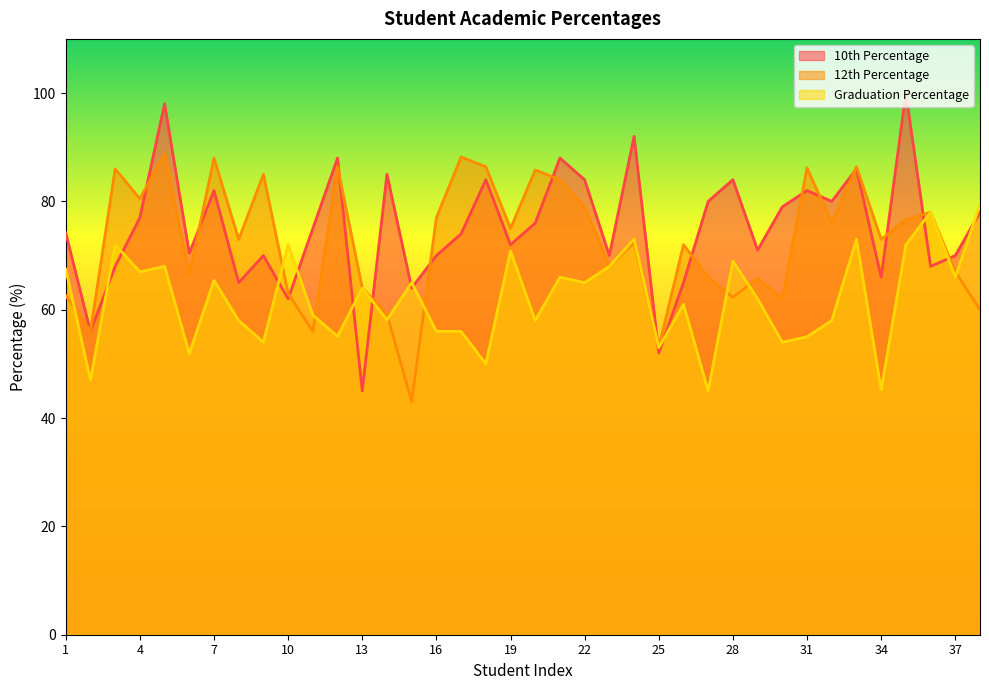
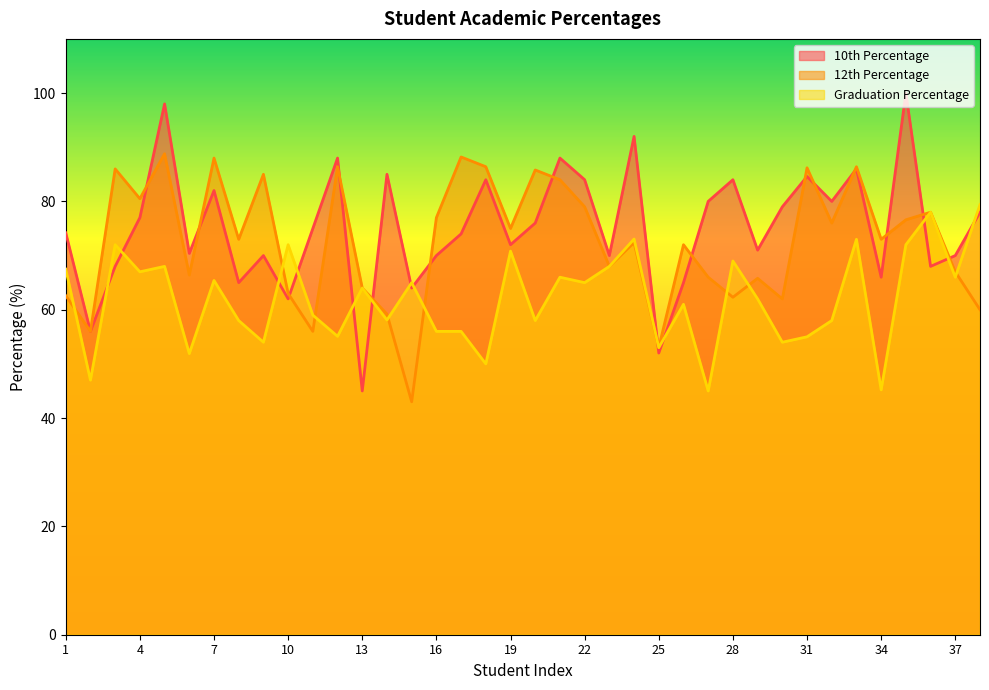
10th Percentage, 31: 82 -> 85
